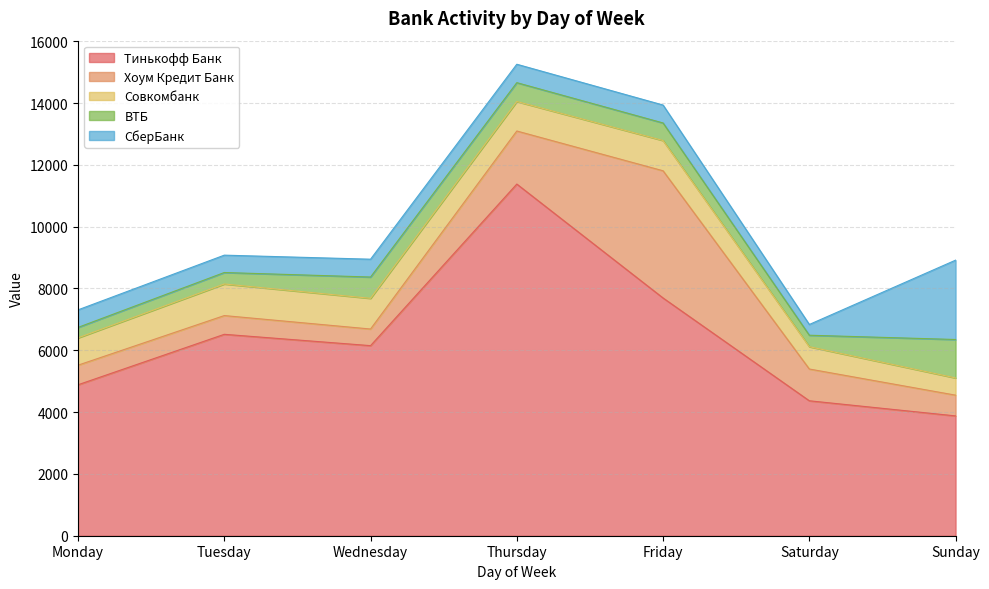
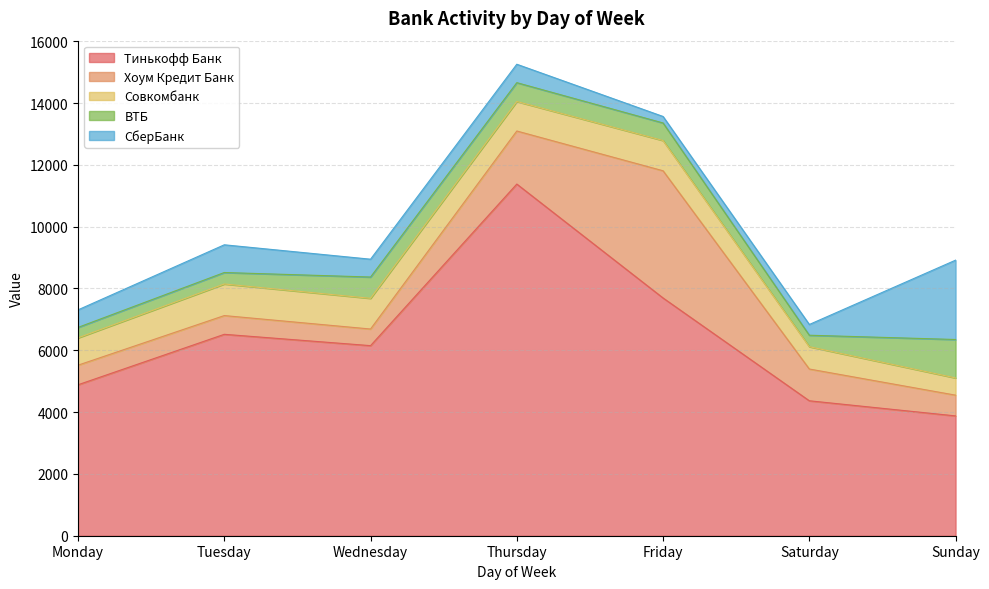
СберБанк, Tuesday: 600 -> 900
СберБанк, Friday: 600 -> 200
